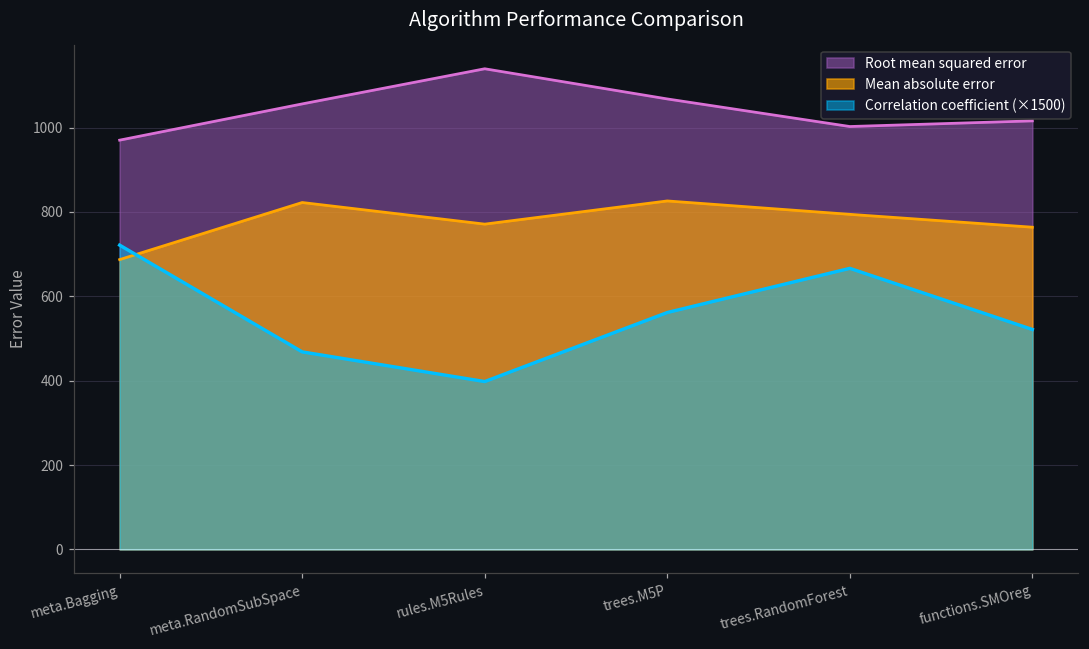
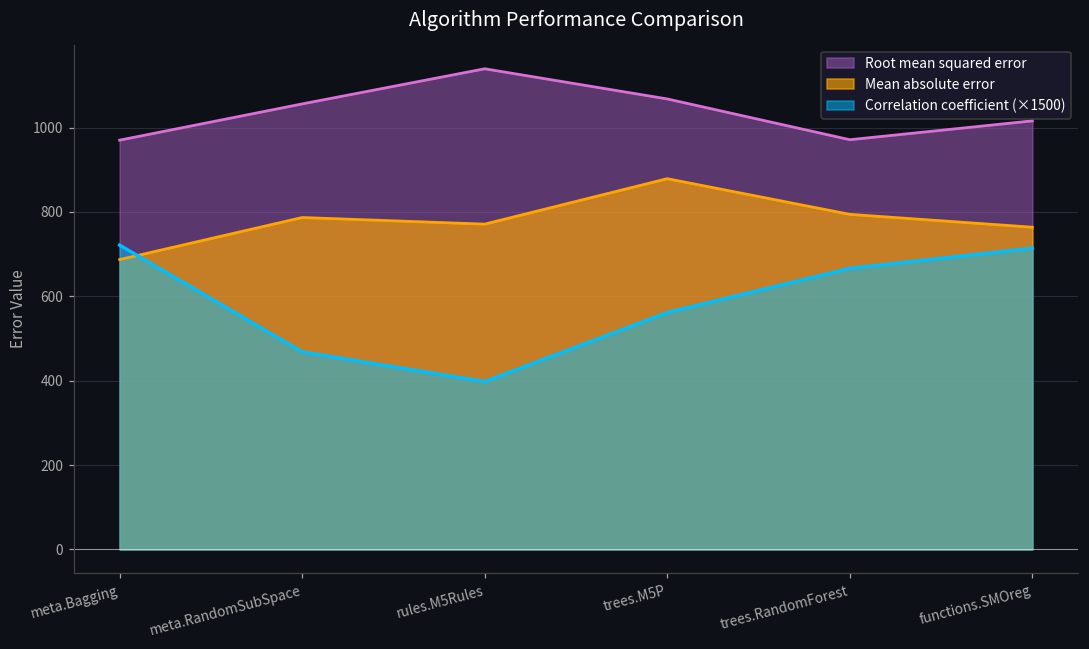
Mean absolute error, meta.RandomSubSpace: 820 -> 790
Mean absolute error, trees.M5P: 830 -> 880
Root mean squared error, trees.RandomForest: 1000 -> 970
Correlation coefficient (×1500), functions.SMOreg: 520 -> 710
